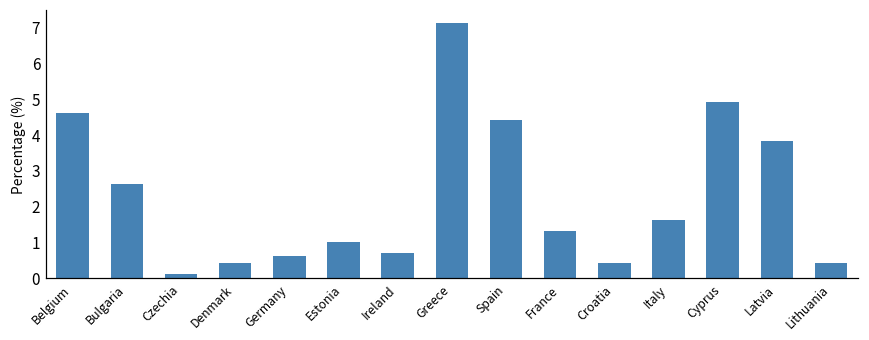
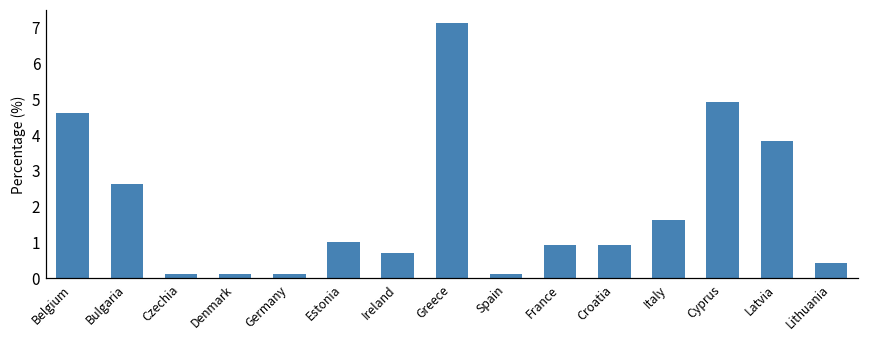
Denmark: 0.4 -> 0.1
Germany: 0.6 -> 0.1
Spain: 4.4 -> 0.1
France: 1.3 -> 0.9
Croatia: 0.4 -> 0.9
